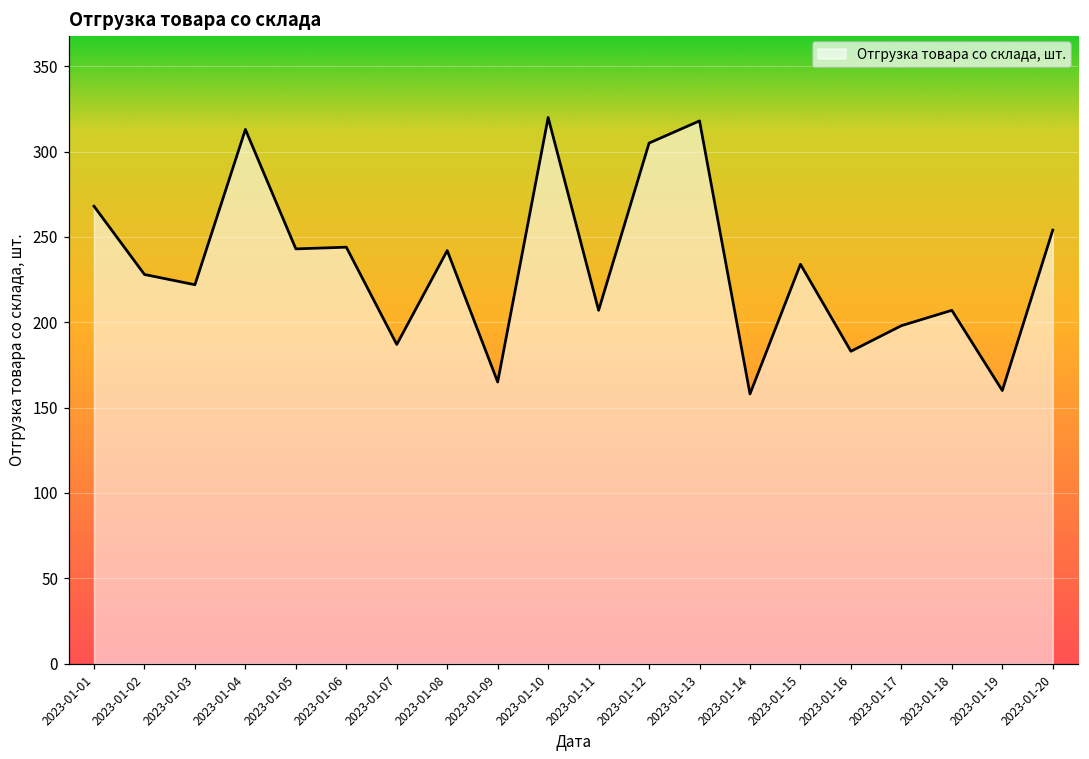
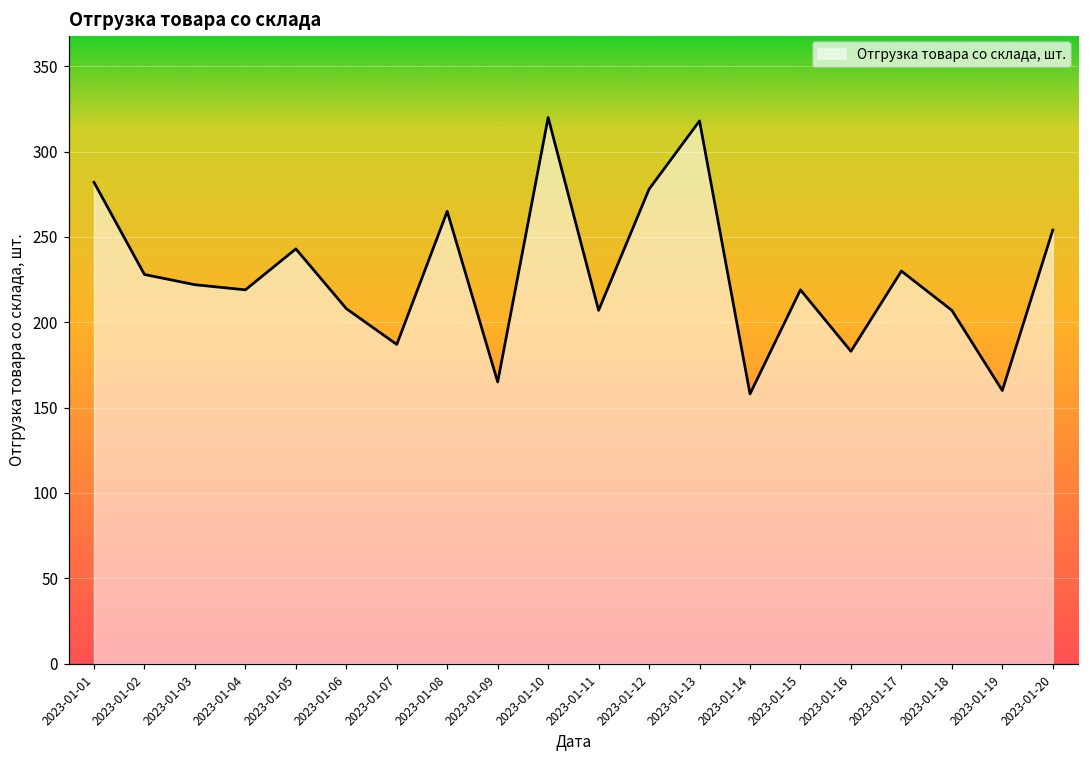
2023-01-01: 268 -> 282
2023-01-04: 313 -> 219
2023-01-06: 244 -> 208
2023-01-08: 242 -> 265
2023-01-12: 305 -> 278
2023-01-15: 234 -> 219
2023-01-17: 198 -> 230
